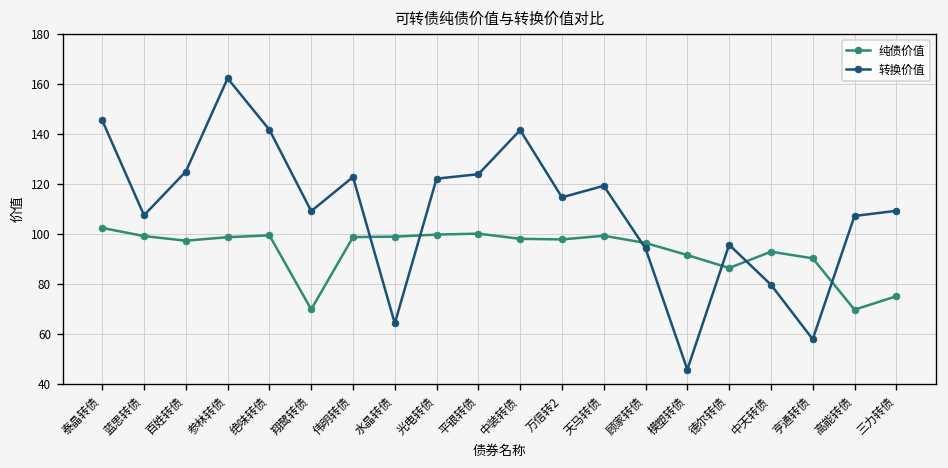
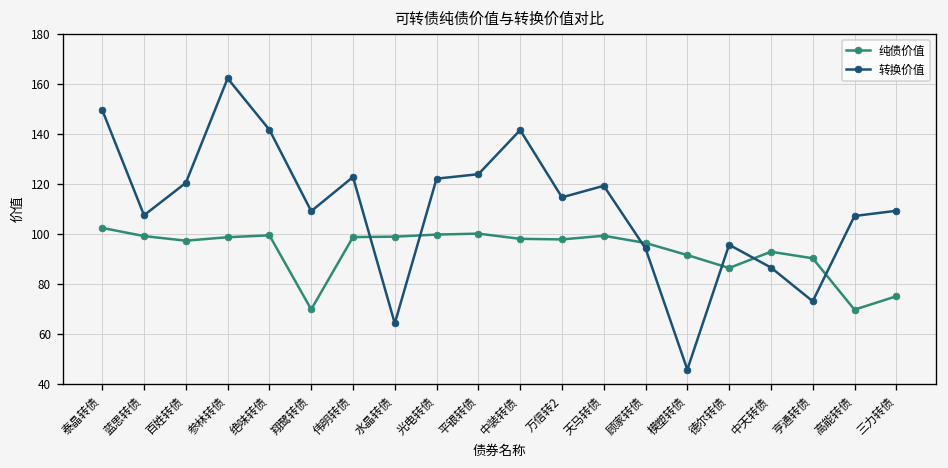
转换价值, 泰晶转债: 145 -> 150
转换价值, 百姓转债: 125 -> 120
转换价值, 中天转债: 80 -> 87
转换价值, 亨通转债: 58 -> 73
